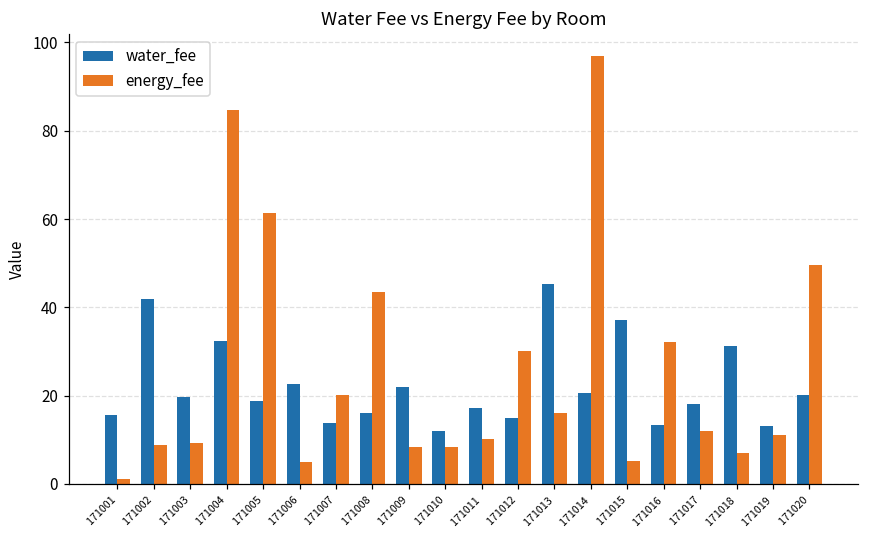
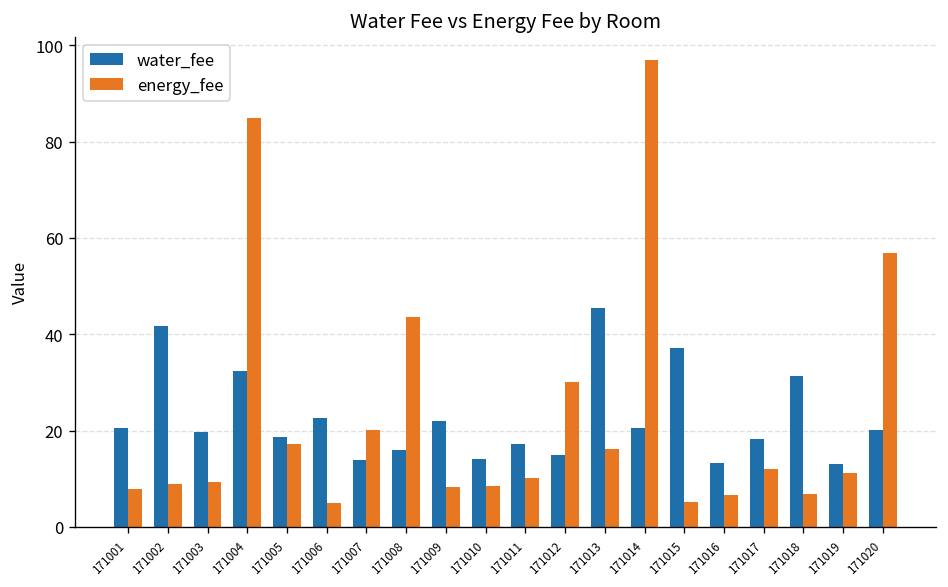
water_fee, 171001: 16 -> 21
energy_fee, 171001: 1 -> 8
energy_fee, 171005: 61 -> 17
water_fee, 171010: 12 -> 14
energy_fee, 171016: 32 -> 7
energy_fee, 171020: 50 -> 57
